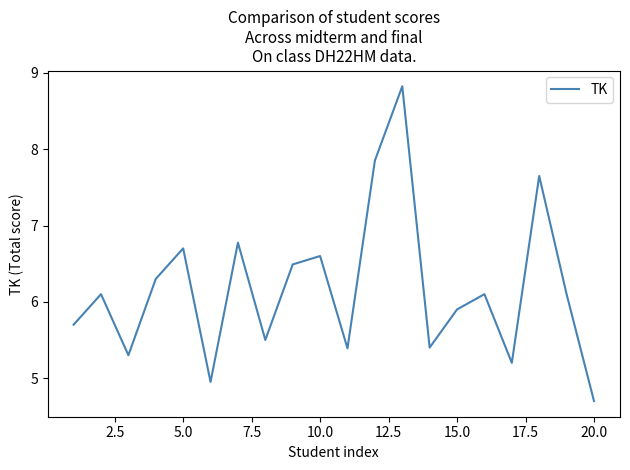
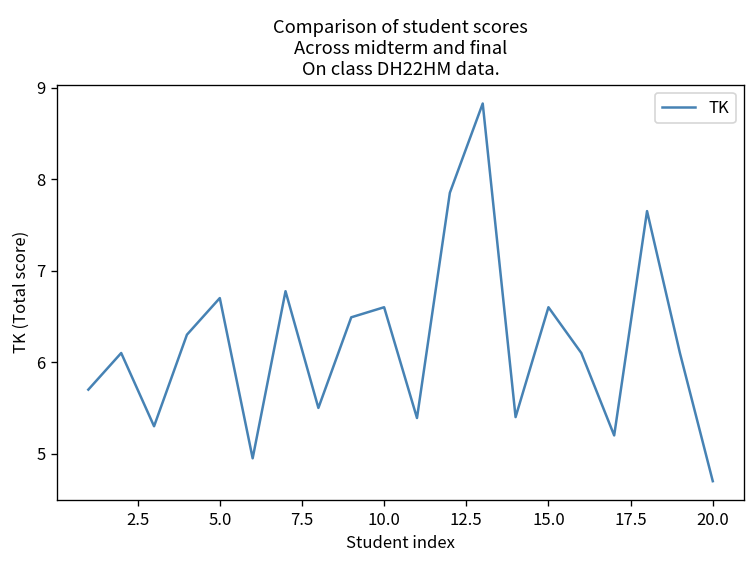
15.0: 5.9 -> 6.6
